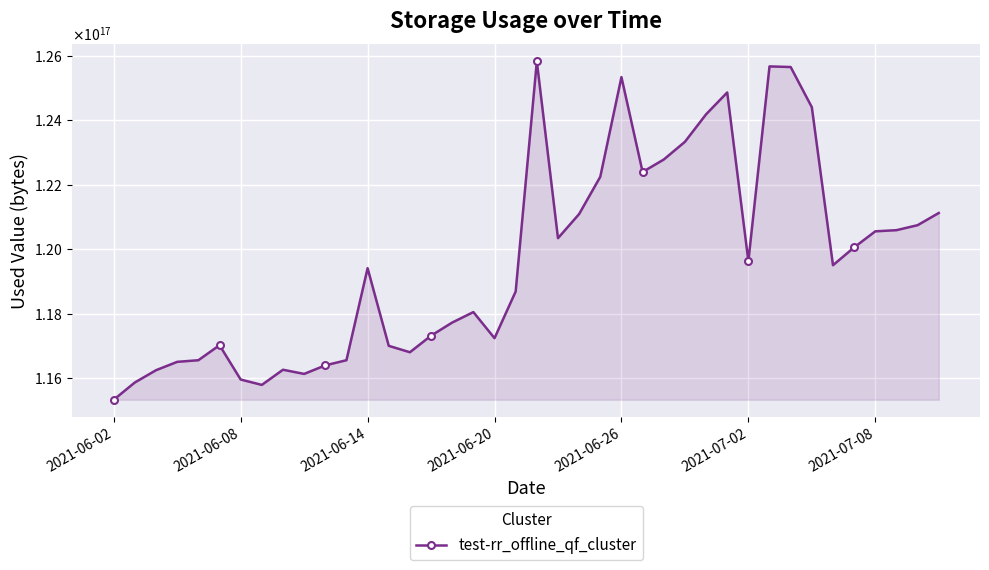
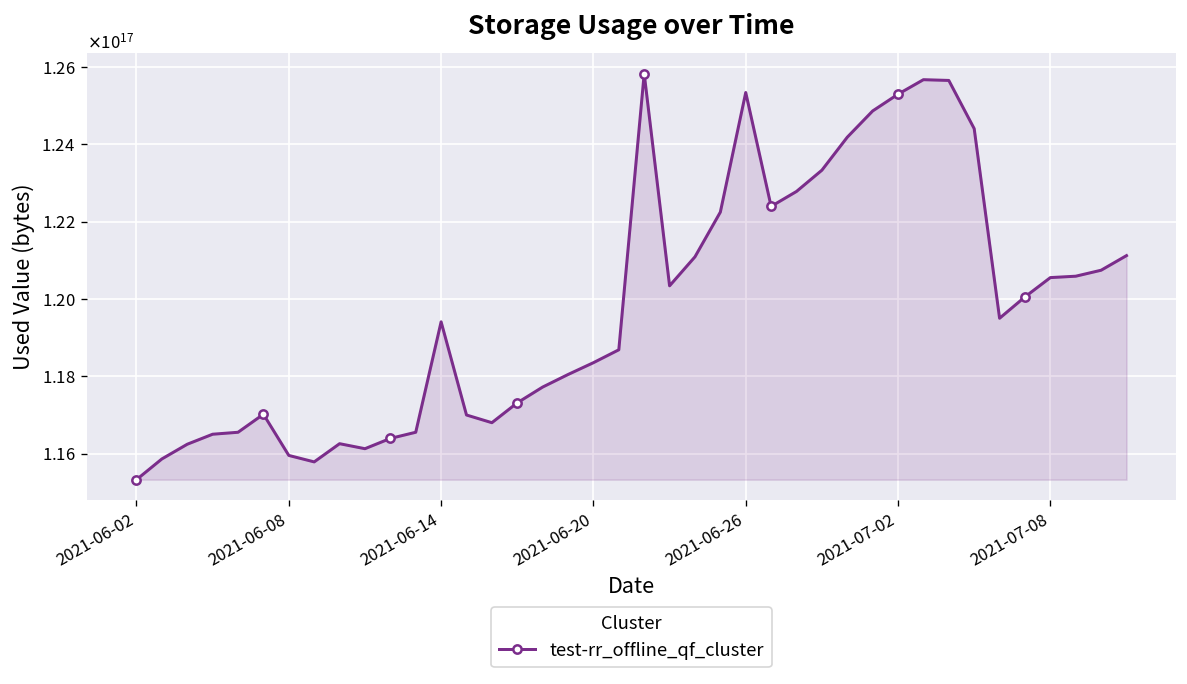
2021-06-20: 117200000000000000 -> 118400000000000000
2021-07-02: 119600000000000000 -> 125300000000000000
